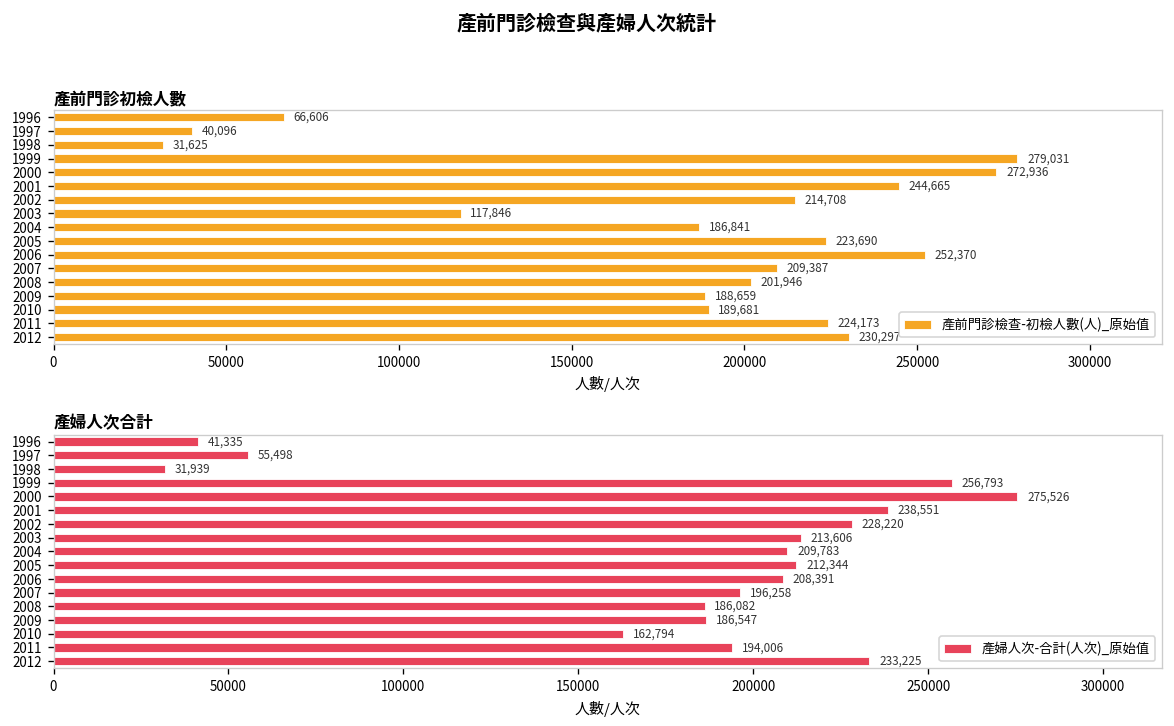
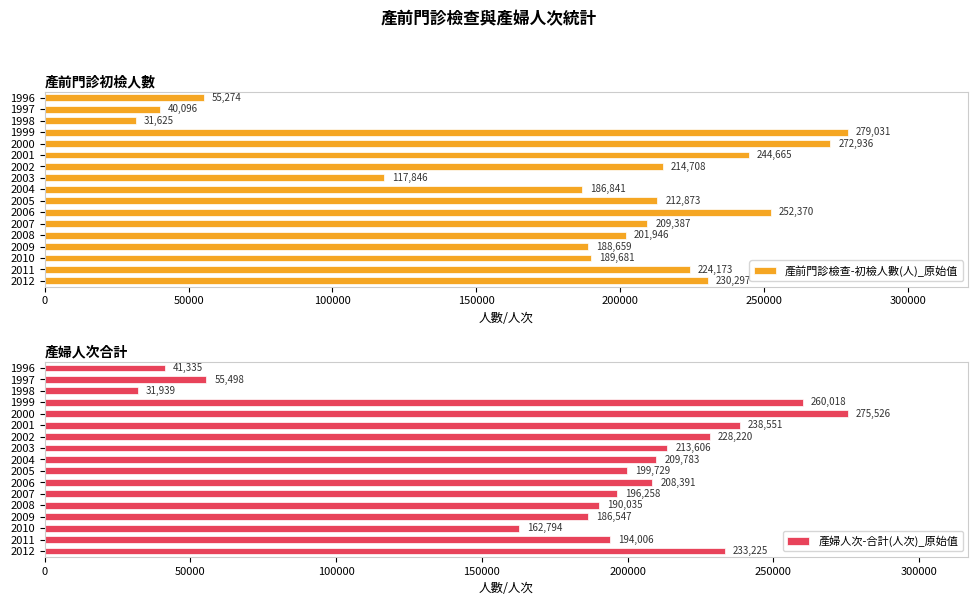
產前門診初檢人數, 1996: 66,606 -> 55,274
產前門診初檢人數, 2005: 223,690 -> 212,873
產婦人次合計, 1999: 256,793 -> 260,018
產婦人次合計, 2005: 212,344 -> 199,729
產婦人次合計, 2008: 186,082 -> 190,035
